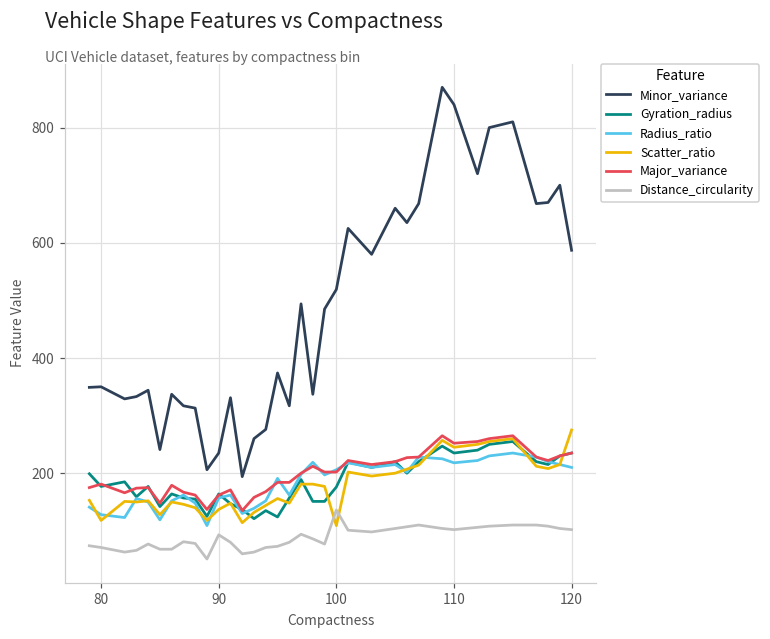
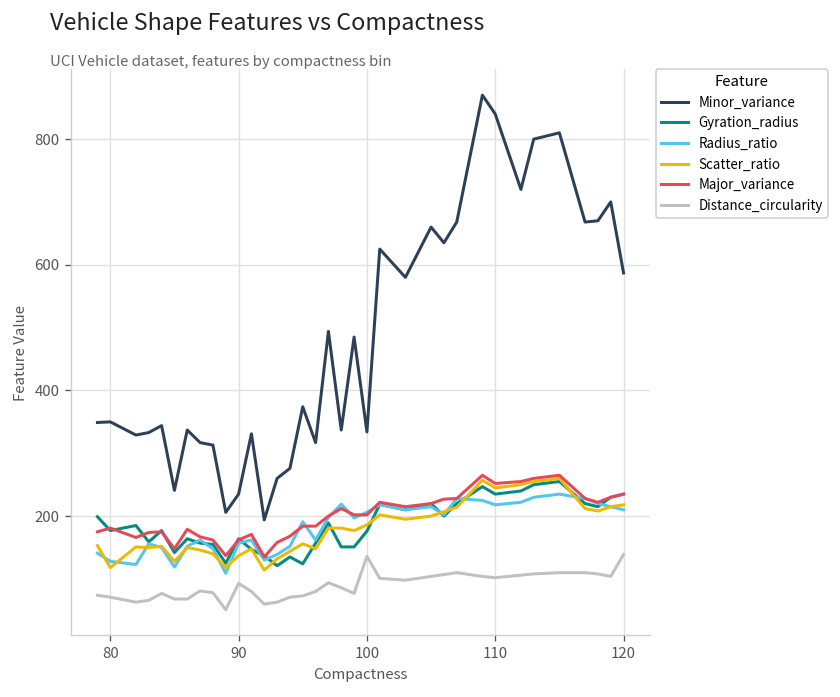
Minor_variance, 100: 520 -> 330
Scatter_ratio, 100: 110 -> 190
Scatter_ratio, 120: 280 -> 220
Distance_circularity, 120: 100 -> 140
